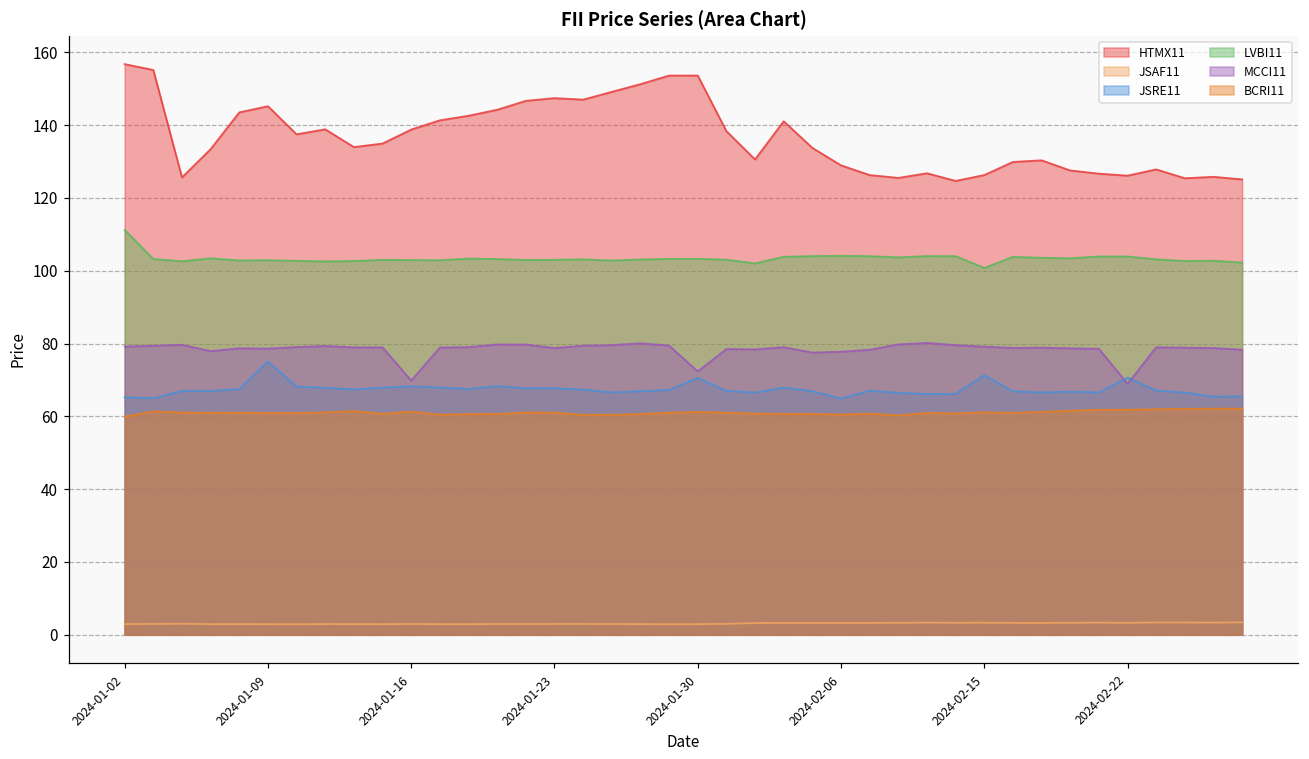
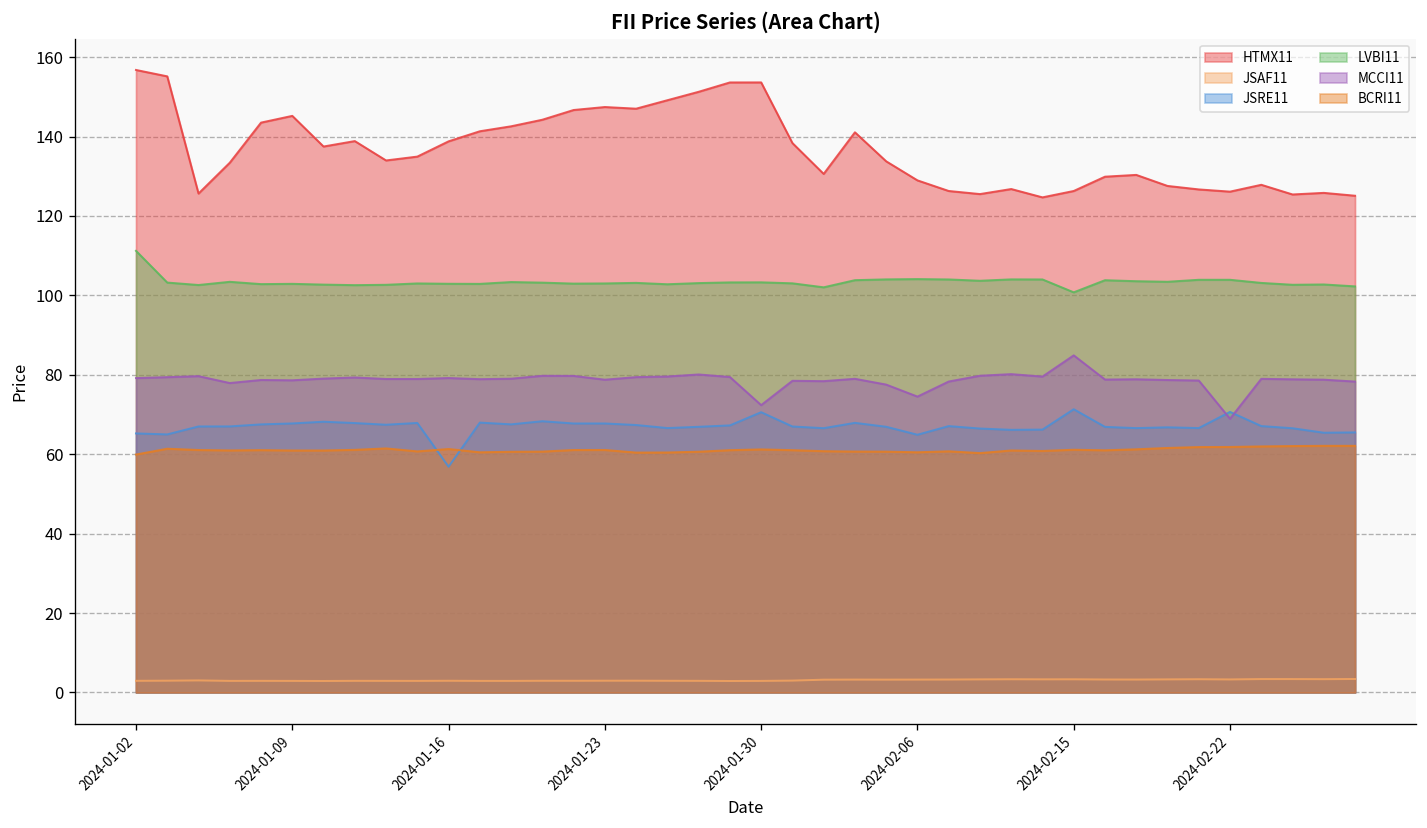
JSRE11, 2024-01-09: 75 -> 68
JSRE11, 2024-01-16: 68 -> 57
MCCI11, 2024-01-16: 70 -> 79
MCCI11, 2024-02-06: 78 -> 75
MCCI11, 2024-02-15: 79 -> 85
